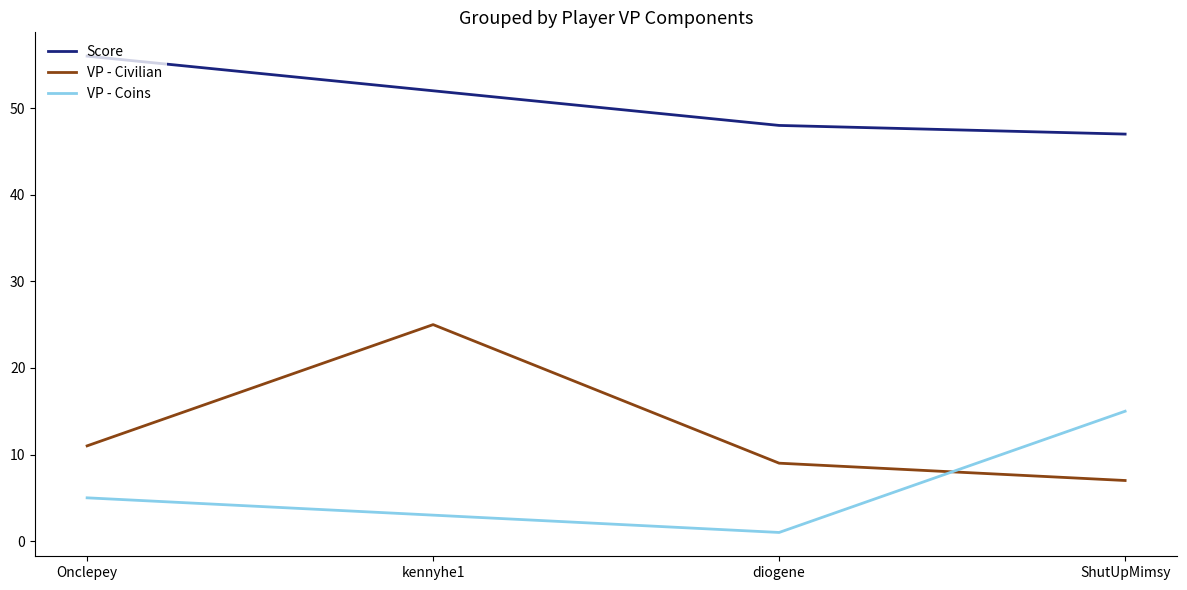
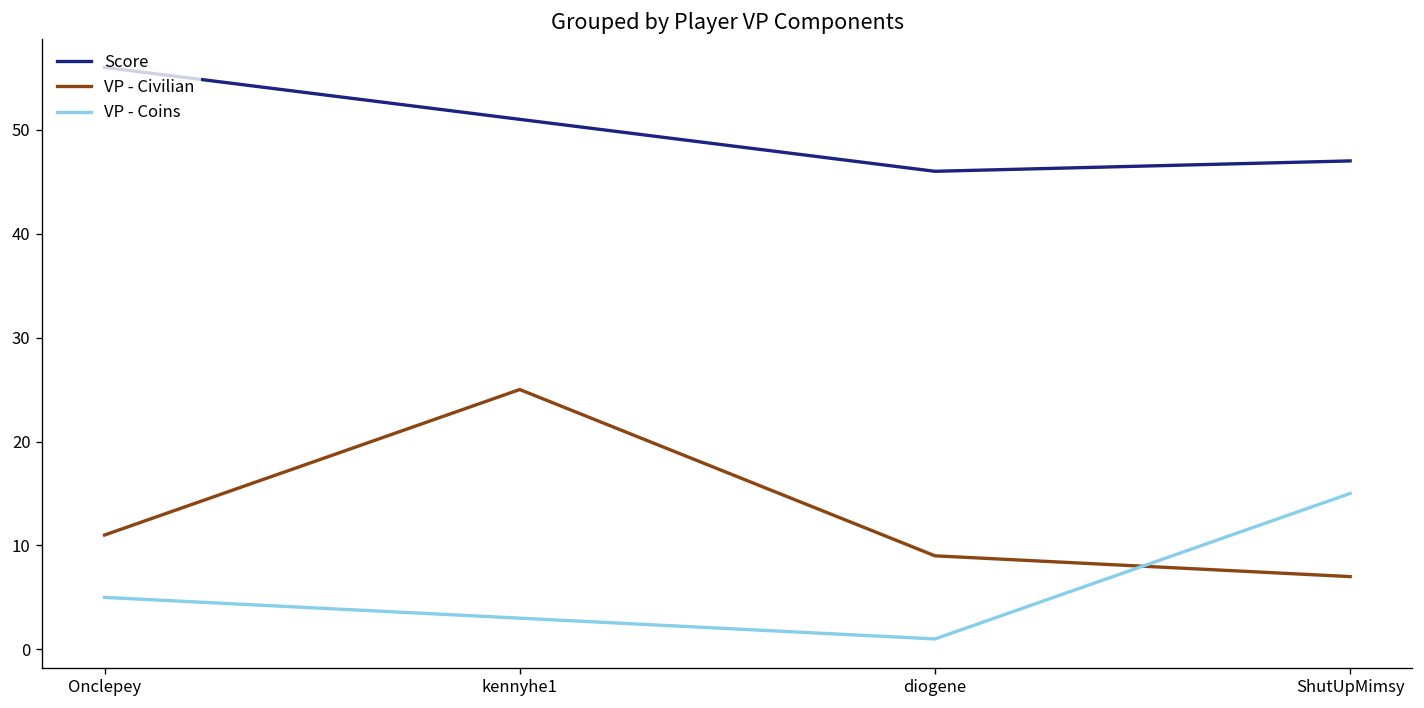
Score, kennyhe1: 52 -> 51
Score, diogene: 48 -> 46
